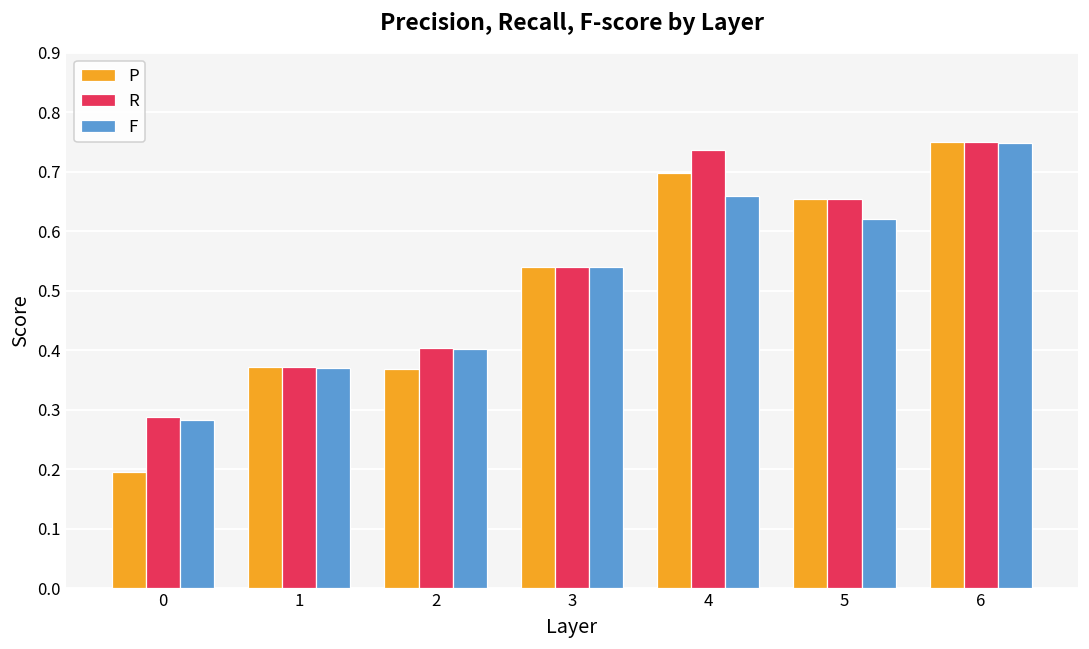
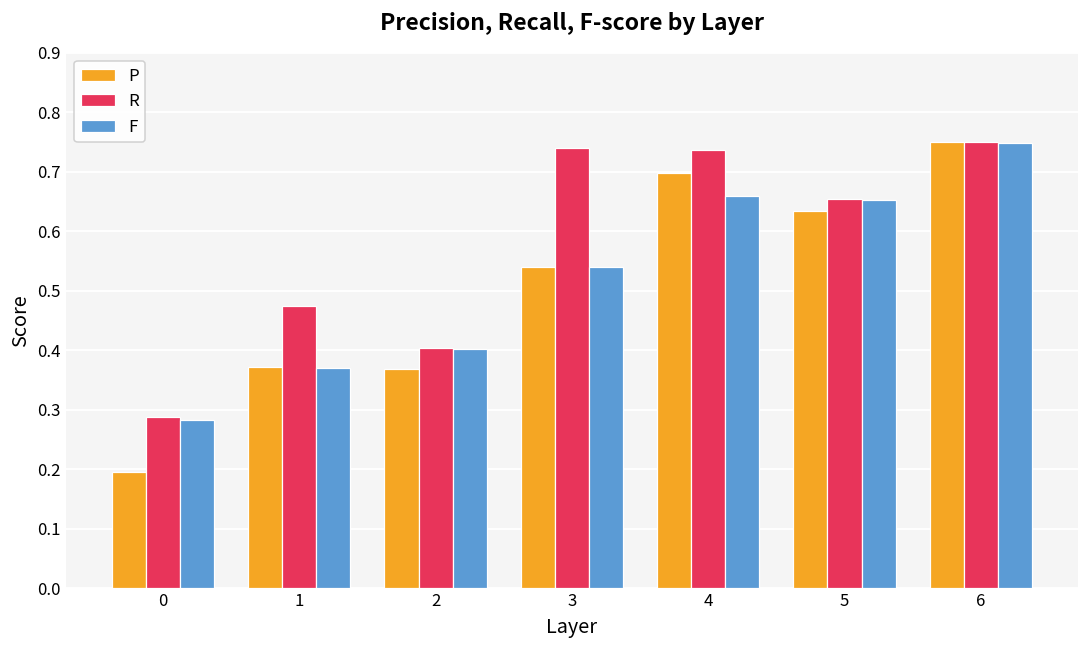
R, 1: 0.37 -> 0.47
R, 3: 0.54 -> 0.74
P, 5: 0.65 -> 0.63
F, 5: 0.62 -> 0.65
